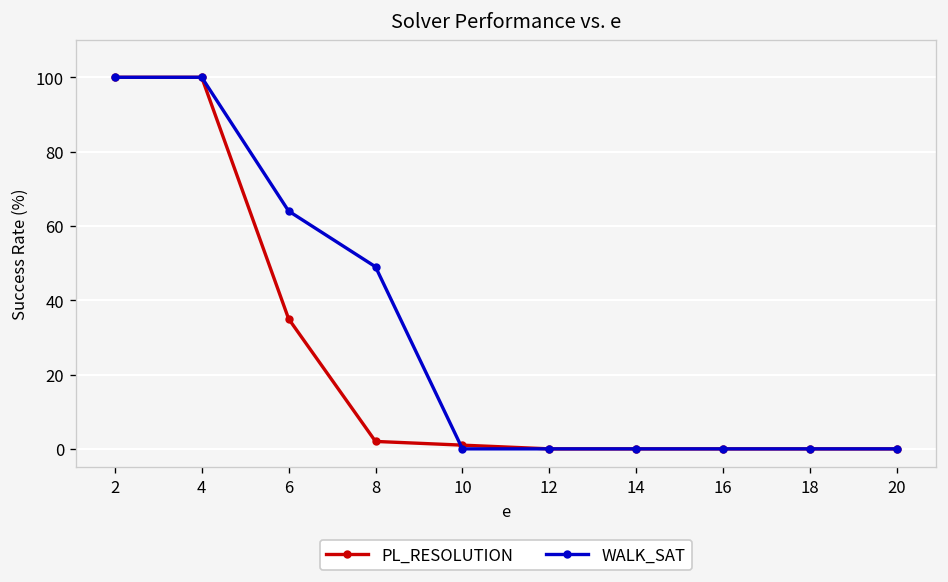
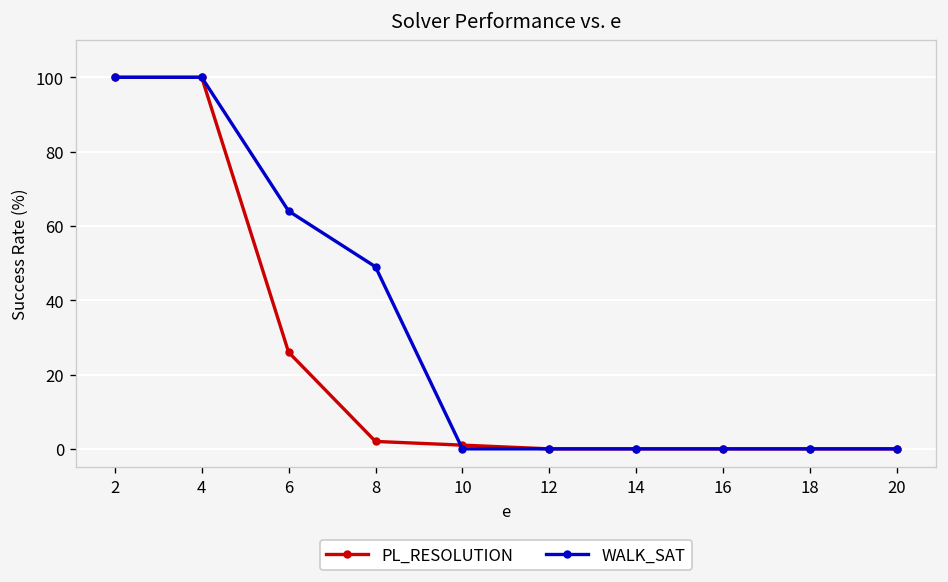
PL_RESOLUTION, 6: 35 -> 26
